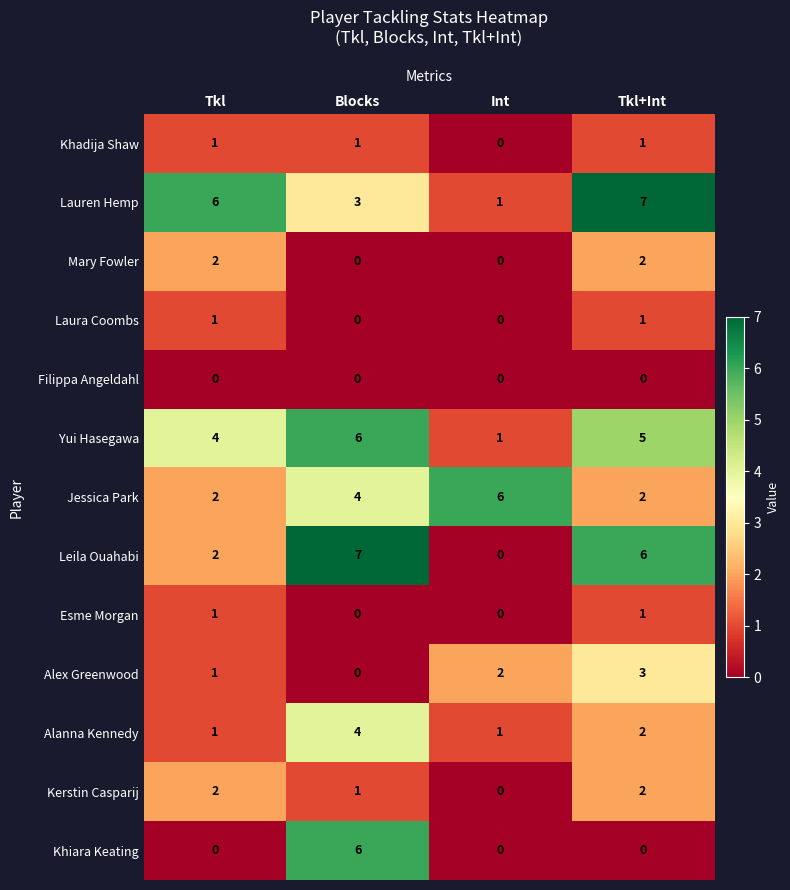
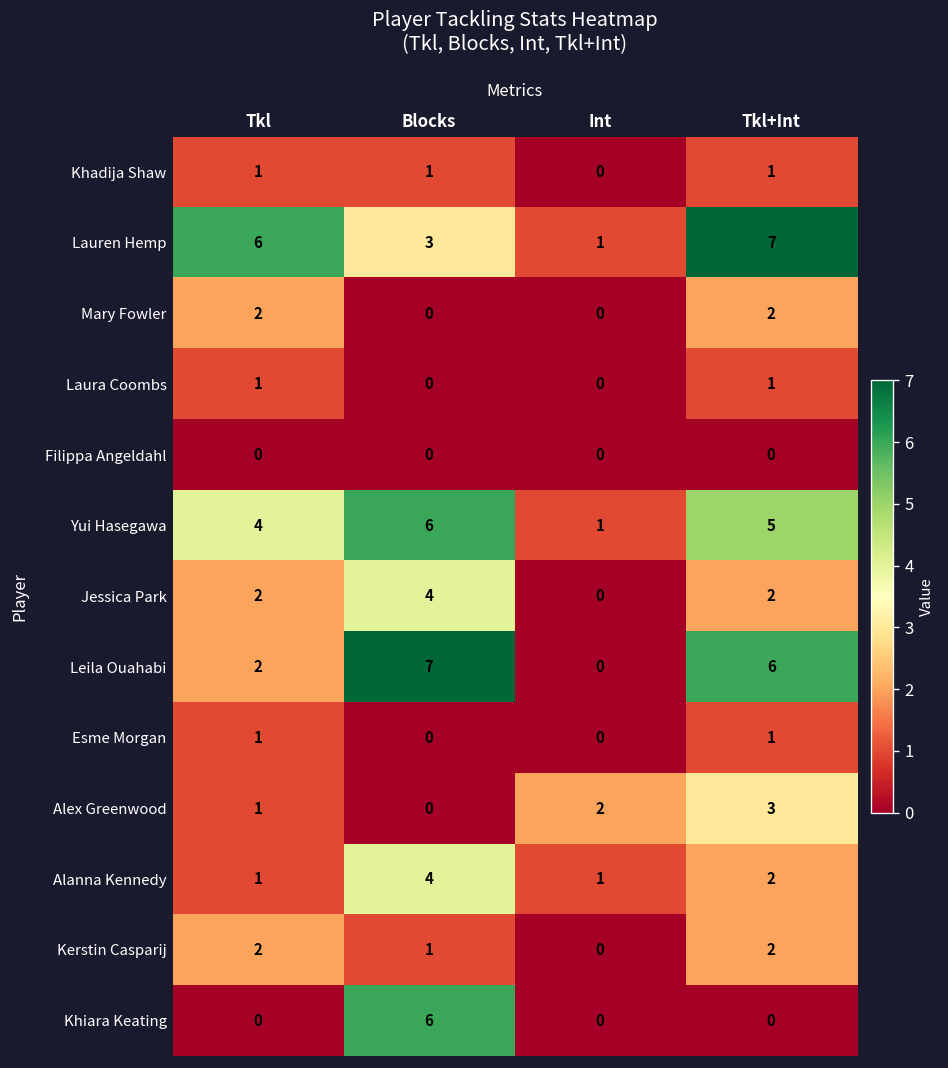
Jessica Park, Int: 6 -> 0
